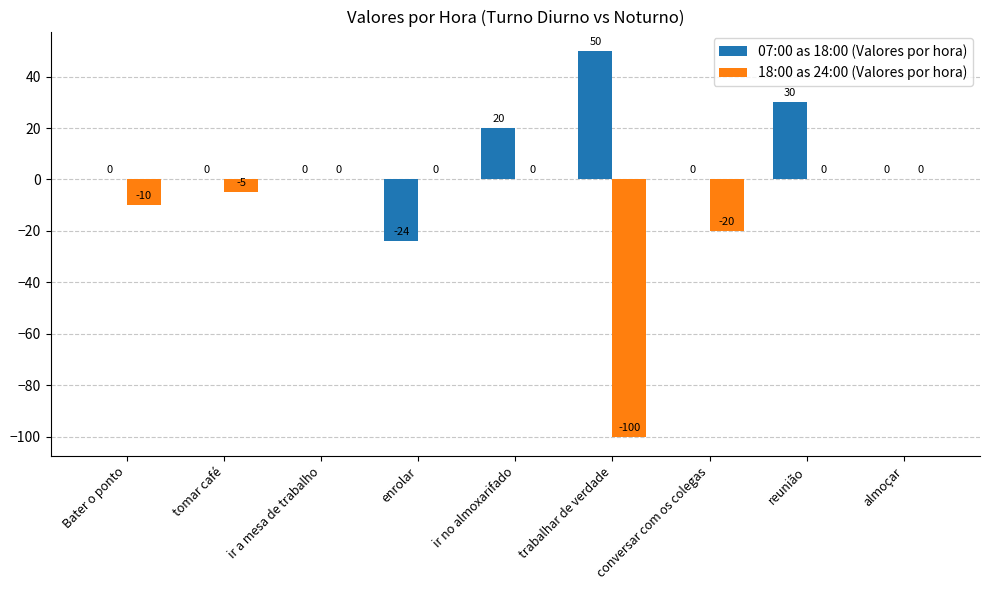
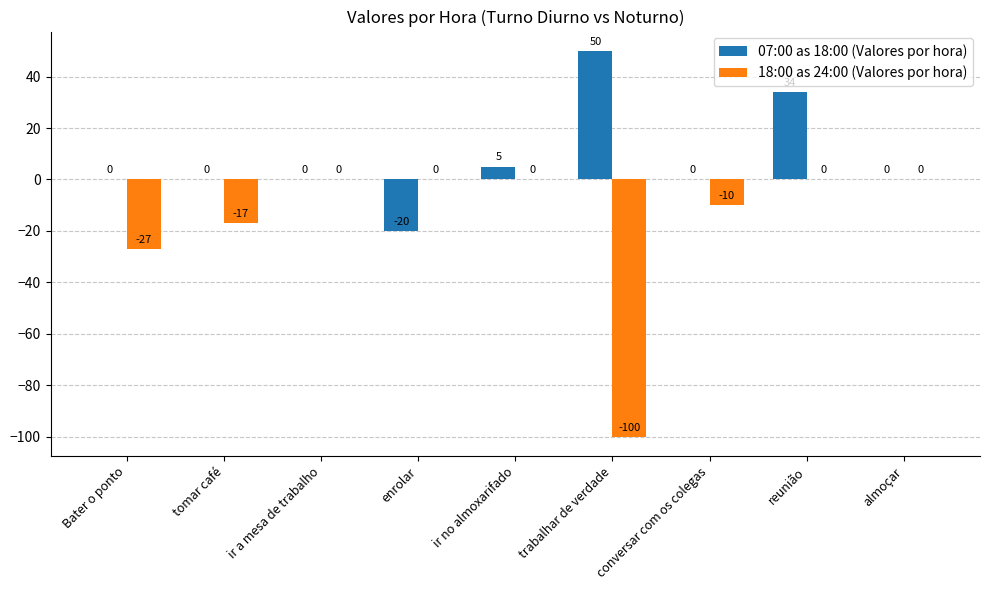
18:00 as 24:00 (Valores por hora), Bater o ponto: -10 -> -27
18:00 as 24:00 (Valores por hora), tomar café: -5 -> -17
07:00 as 18:00 (Valores por hora), enrolar: -24 -> -20
07:00 as 18:00 (Valores por hora), ir no almoxarifado: 20 -> 5
18:00 as 24:00 (Valores por hora), conversar com os colegas: -20 -> -10
07:00 as 18:00 (Valores por hora), reunião: 30 -> 34
